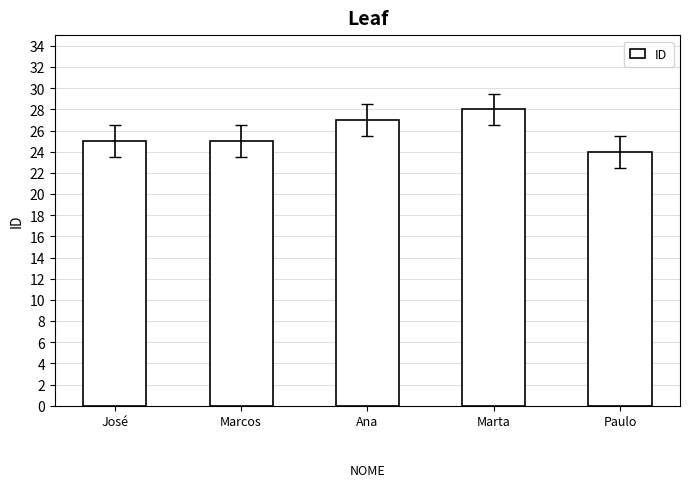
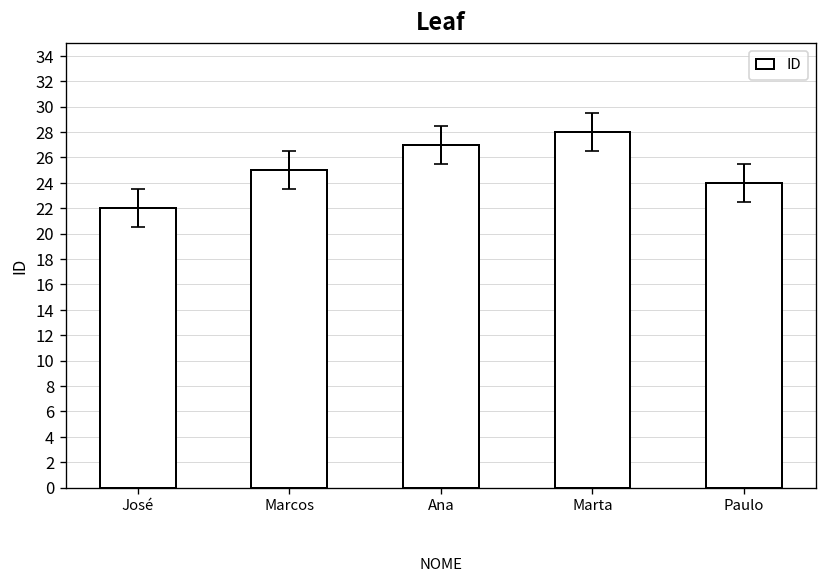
ID, José: 25 -> 22
